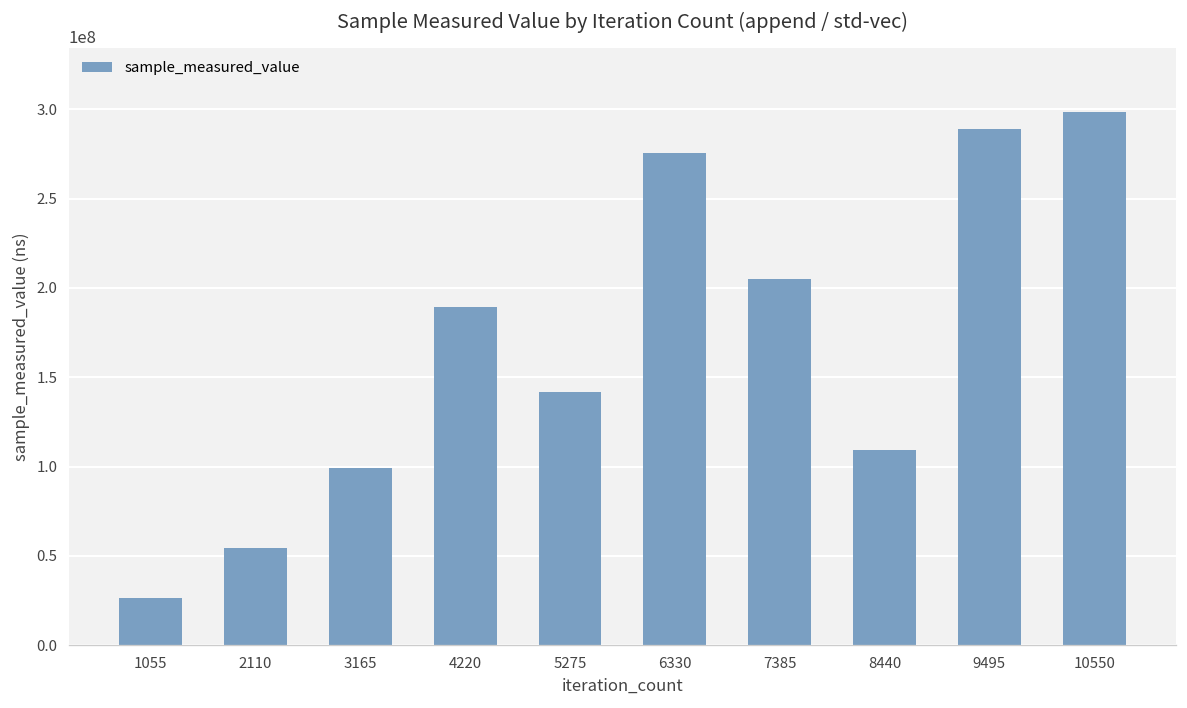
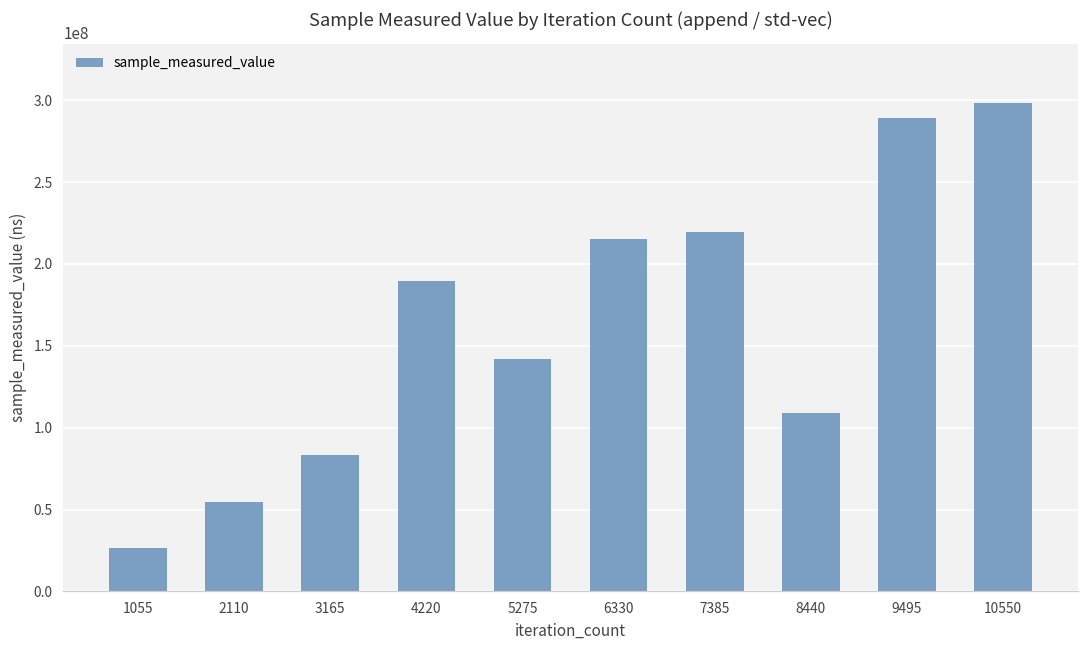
3165: 99000000 -> 83000000
6330: 275000000 -> 215000000
7385: 205000000 -> 219000000
